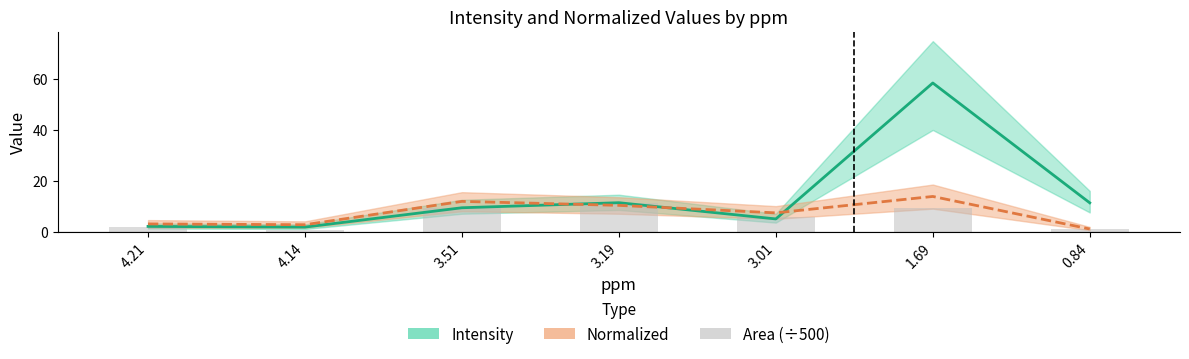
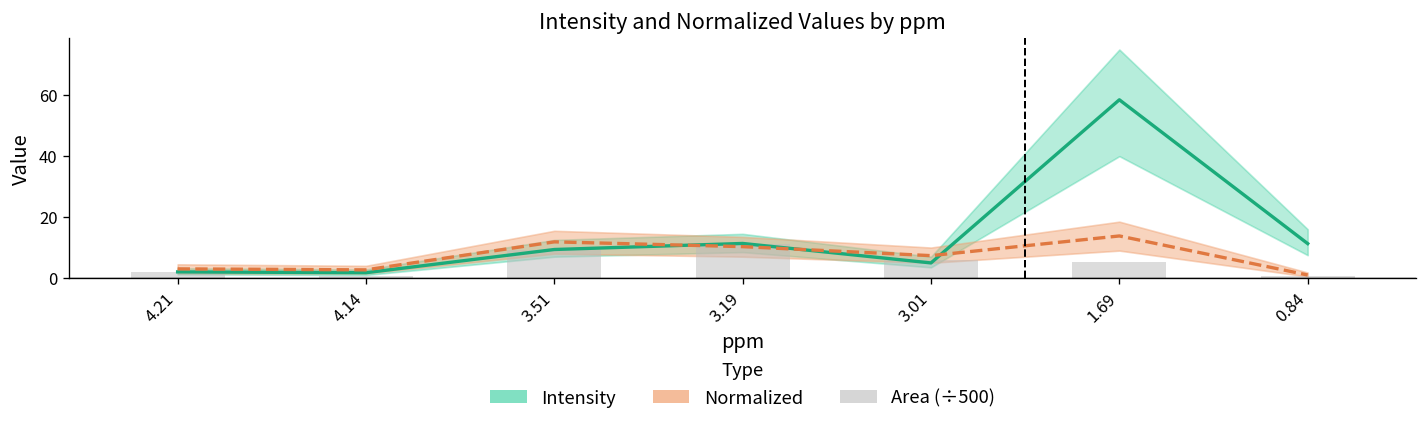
Area (÷500), 1.69: 9 -> 5
